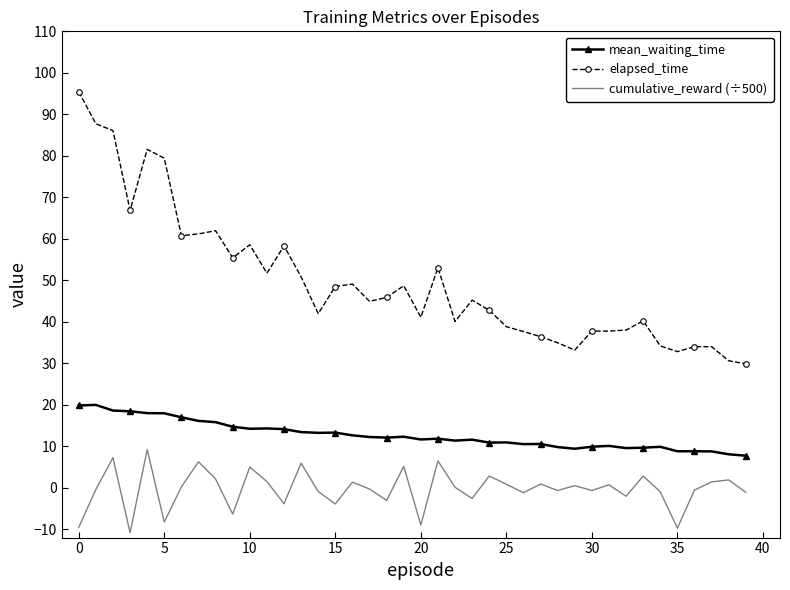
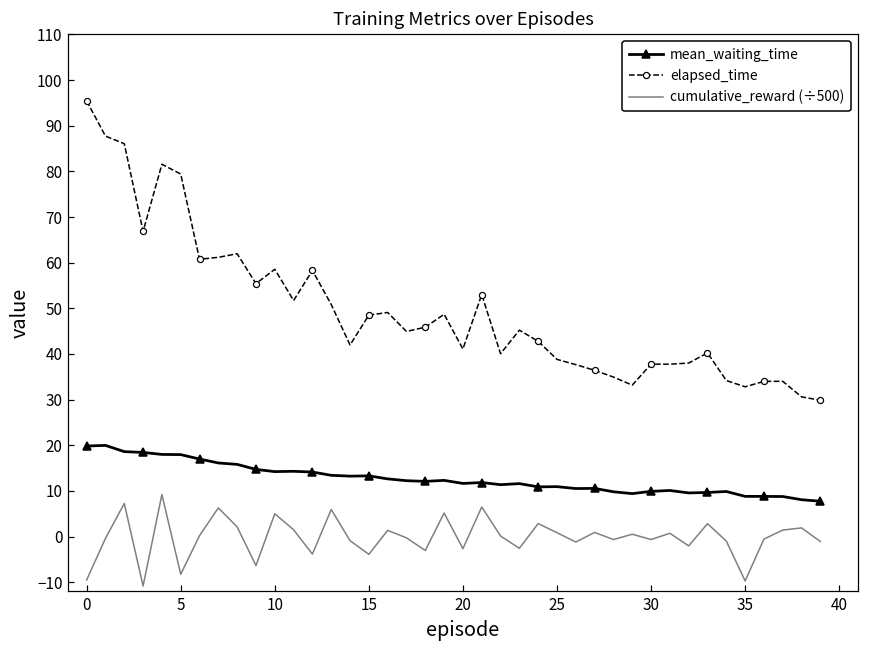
cumulative_reward (÷500), 20: -9 -> -3
